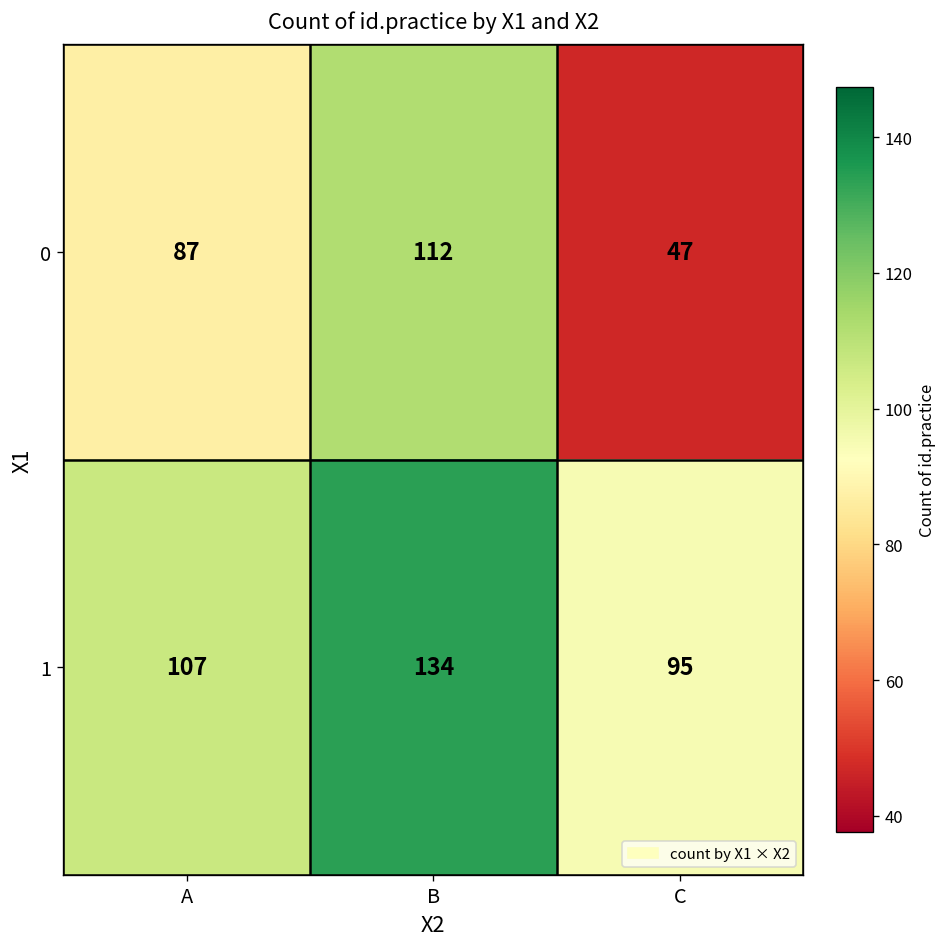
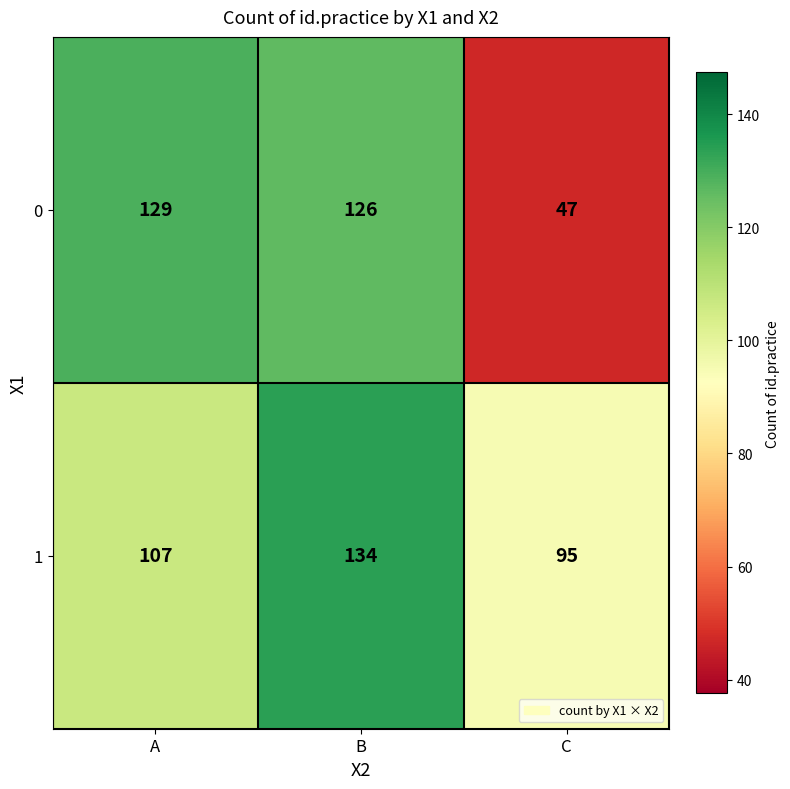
0, A: 87 -> 129
0, B: 112 -> 126
